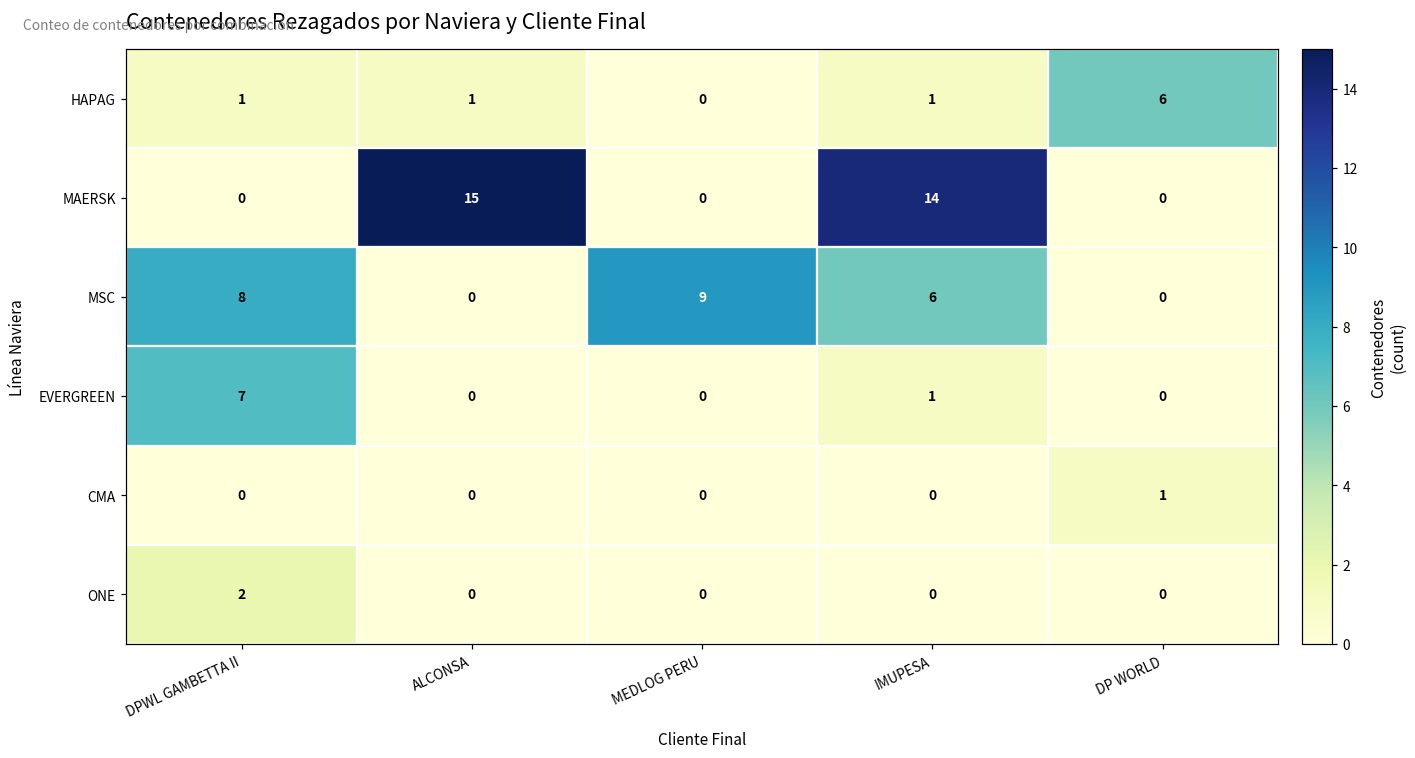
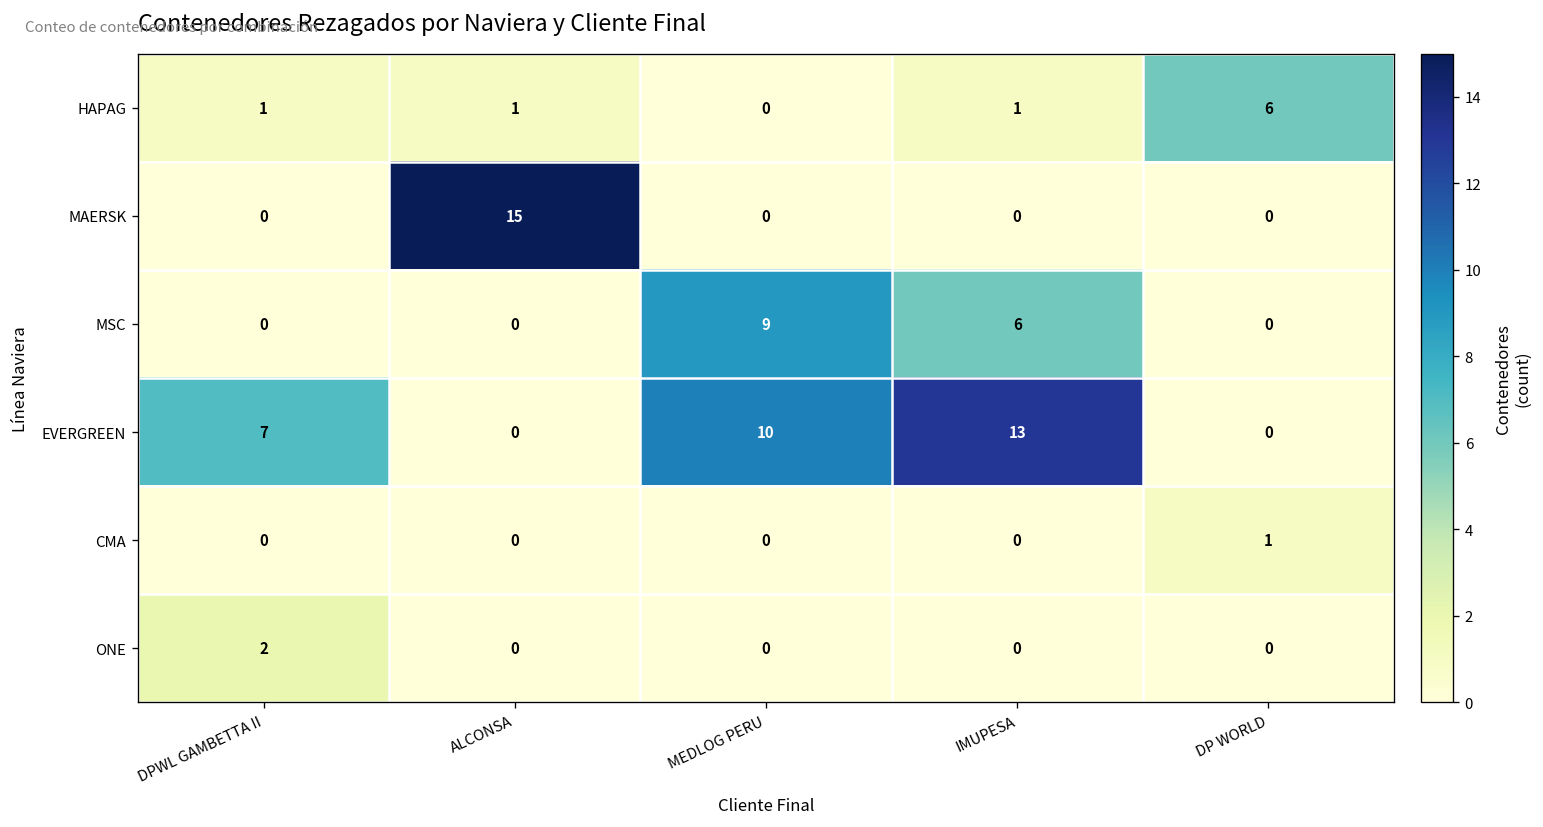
MAERSK, IMUPESA: 14 -> 0
MSC, DPWL GAMBETTA II: 8 -> 0
EVERGREEN, MEDLOG PERU: 0 -> 10
EVERGREEN, IMUPESA: 1 -> 13
